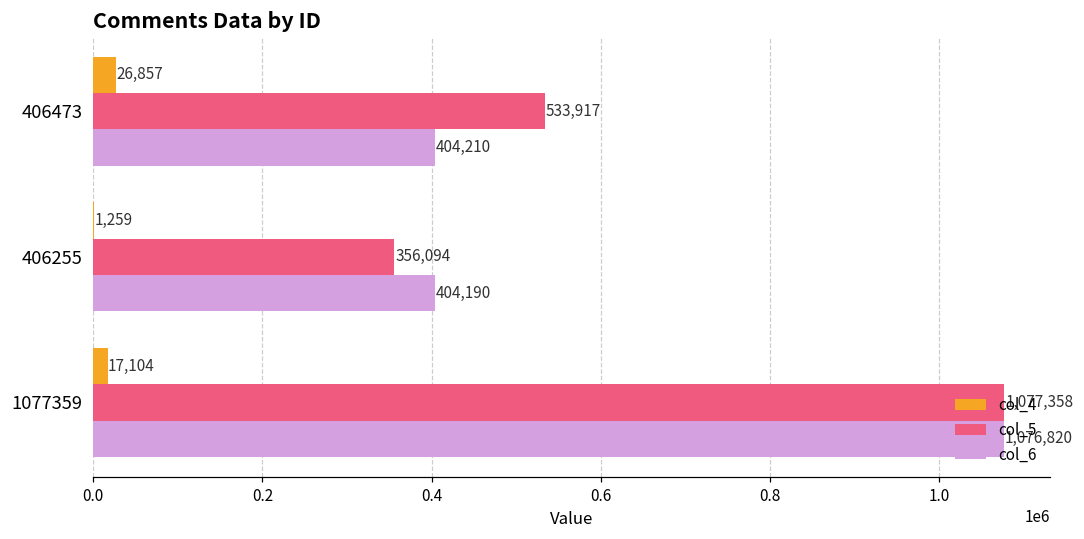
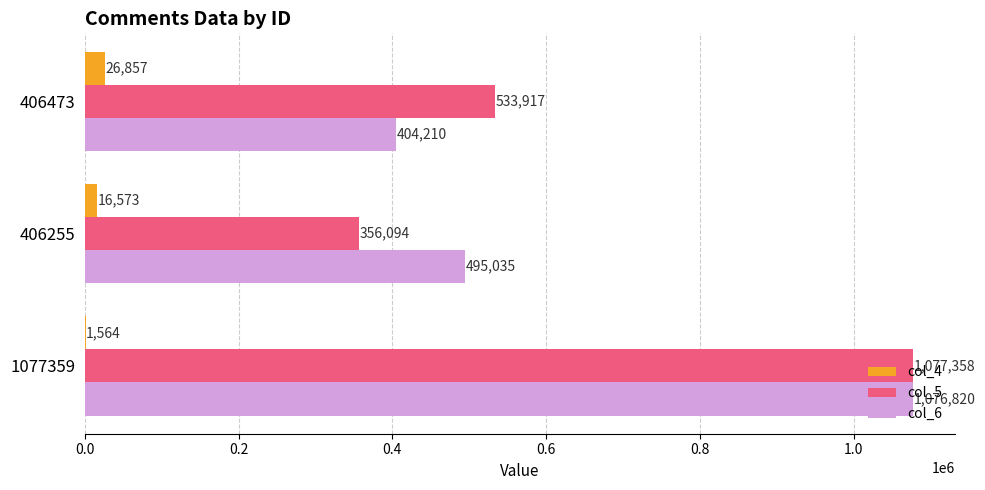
col_4, 406255: 1,259 -> 16,573
col_6, 406255: 404,190 -> 495,035
col_4, 1077359: 17,104 -> 1,564
